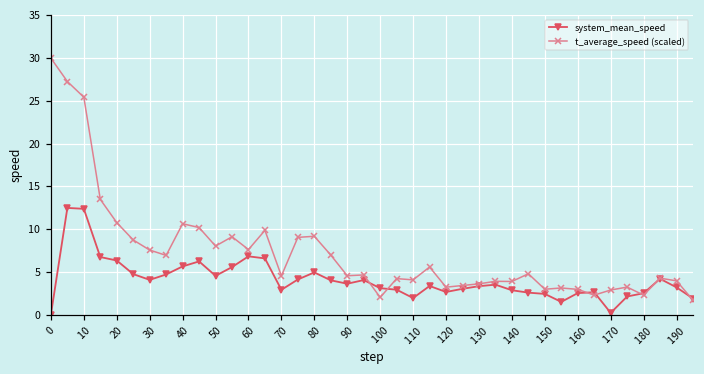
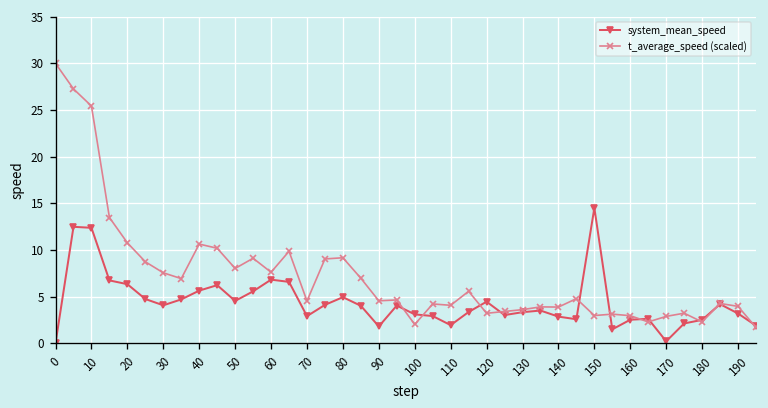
system_mean_speed, 90: 4 -> 2
system_mean_speed, 120: 3 -> 4
system_mean_speed, 150: 2 -> 15
